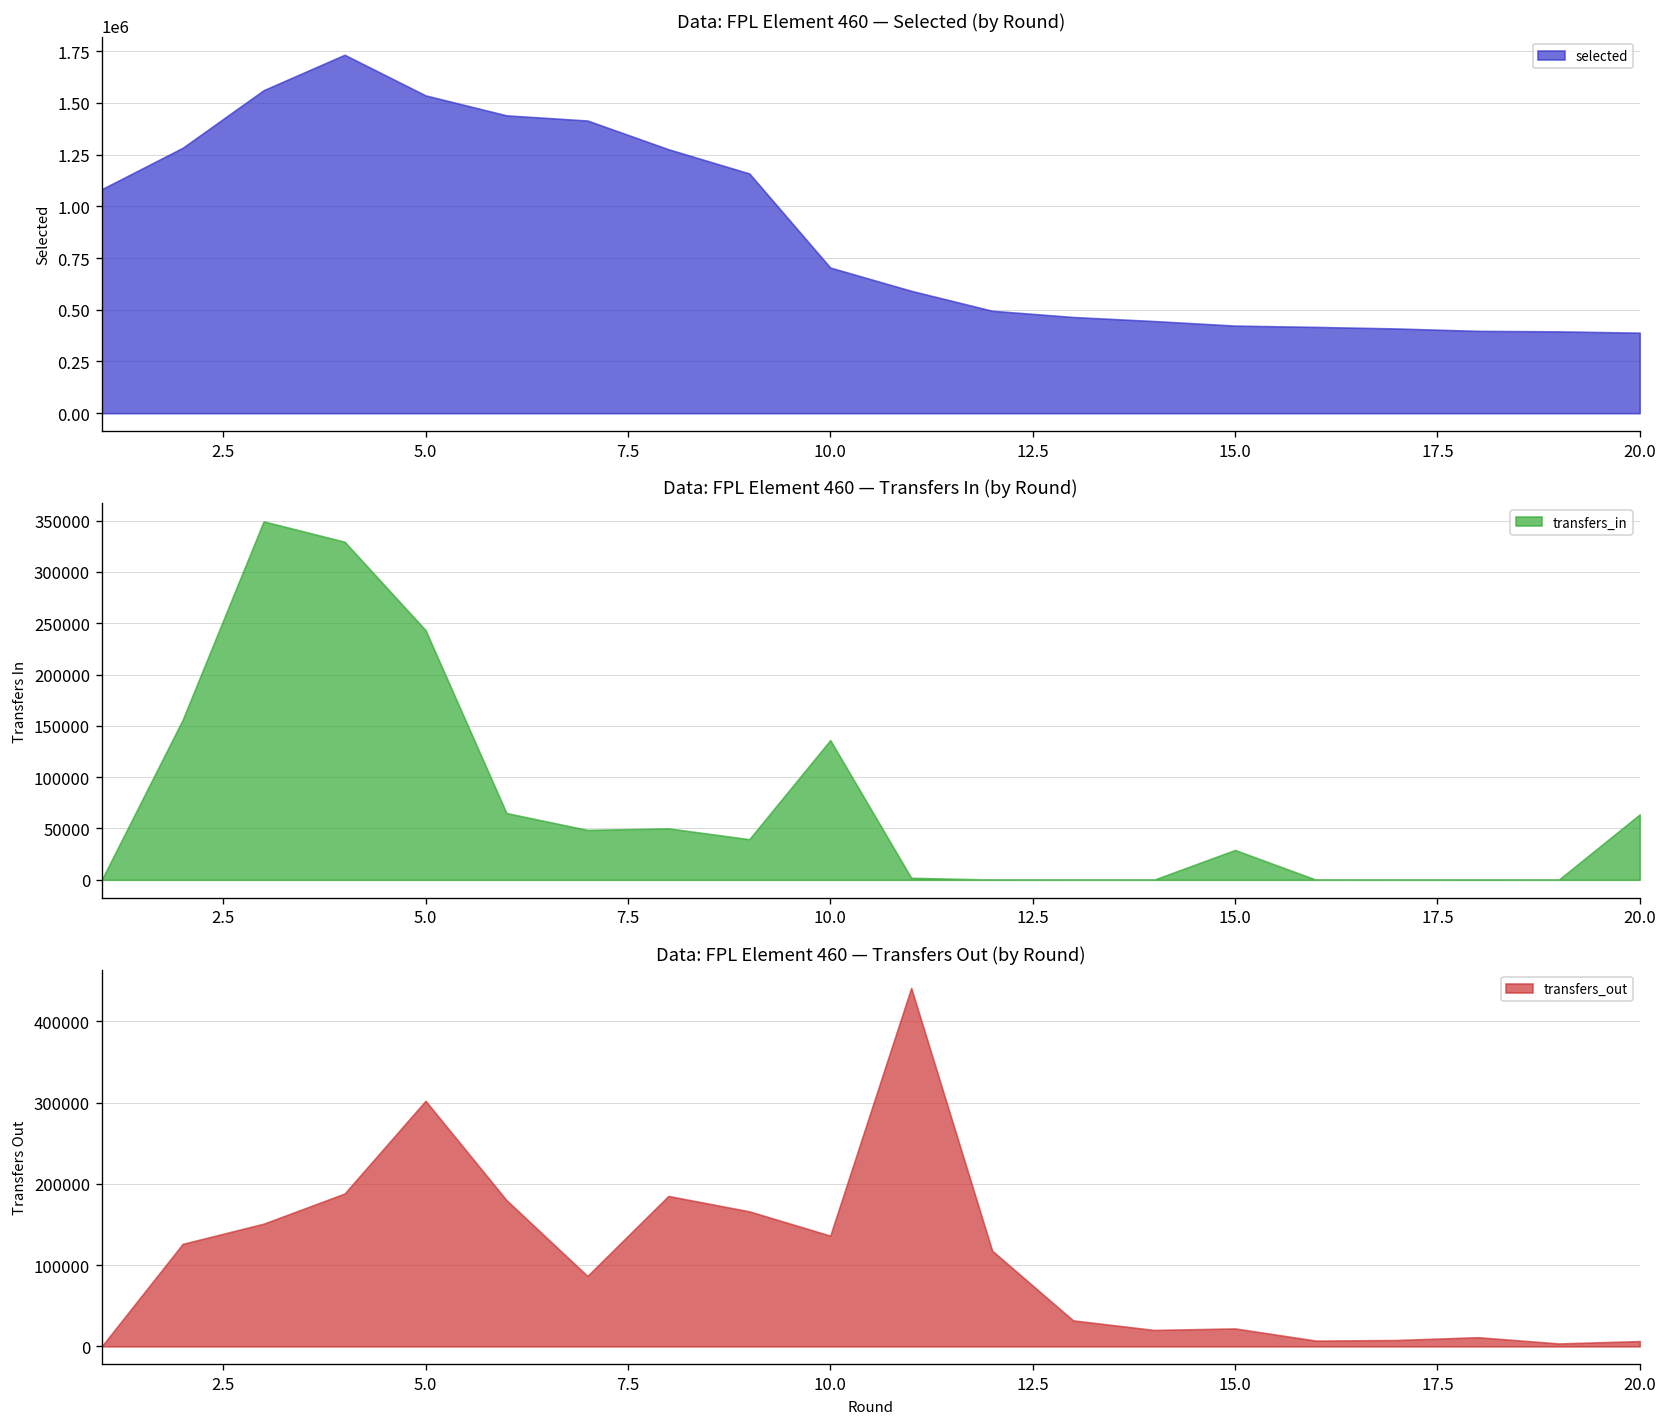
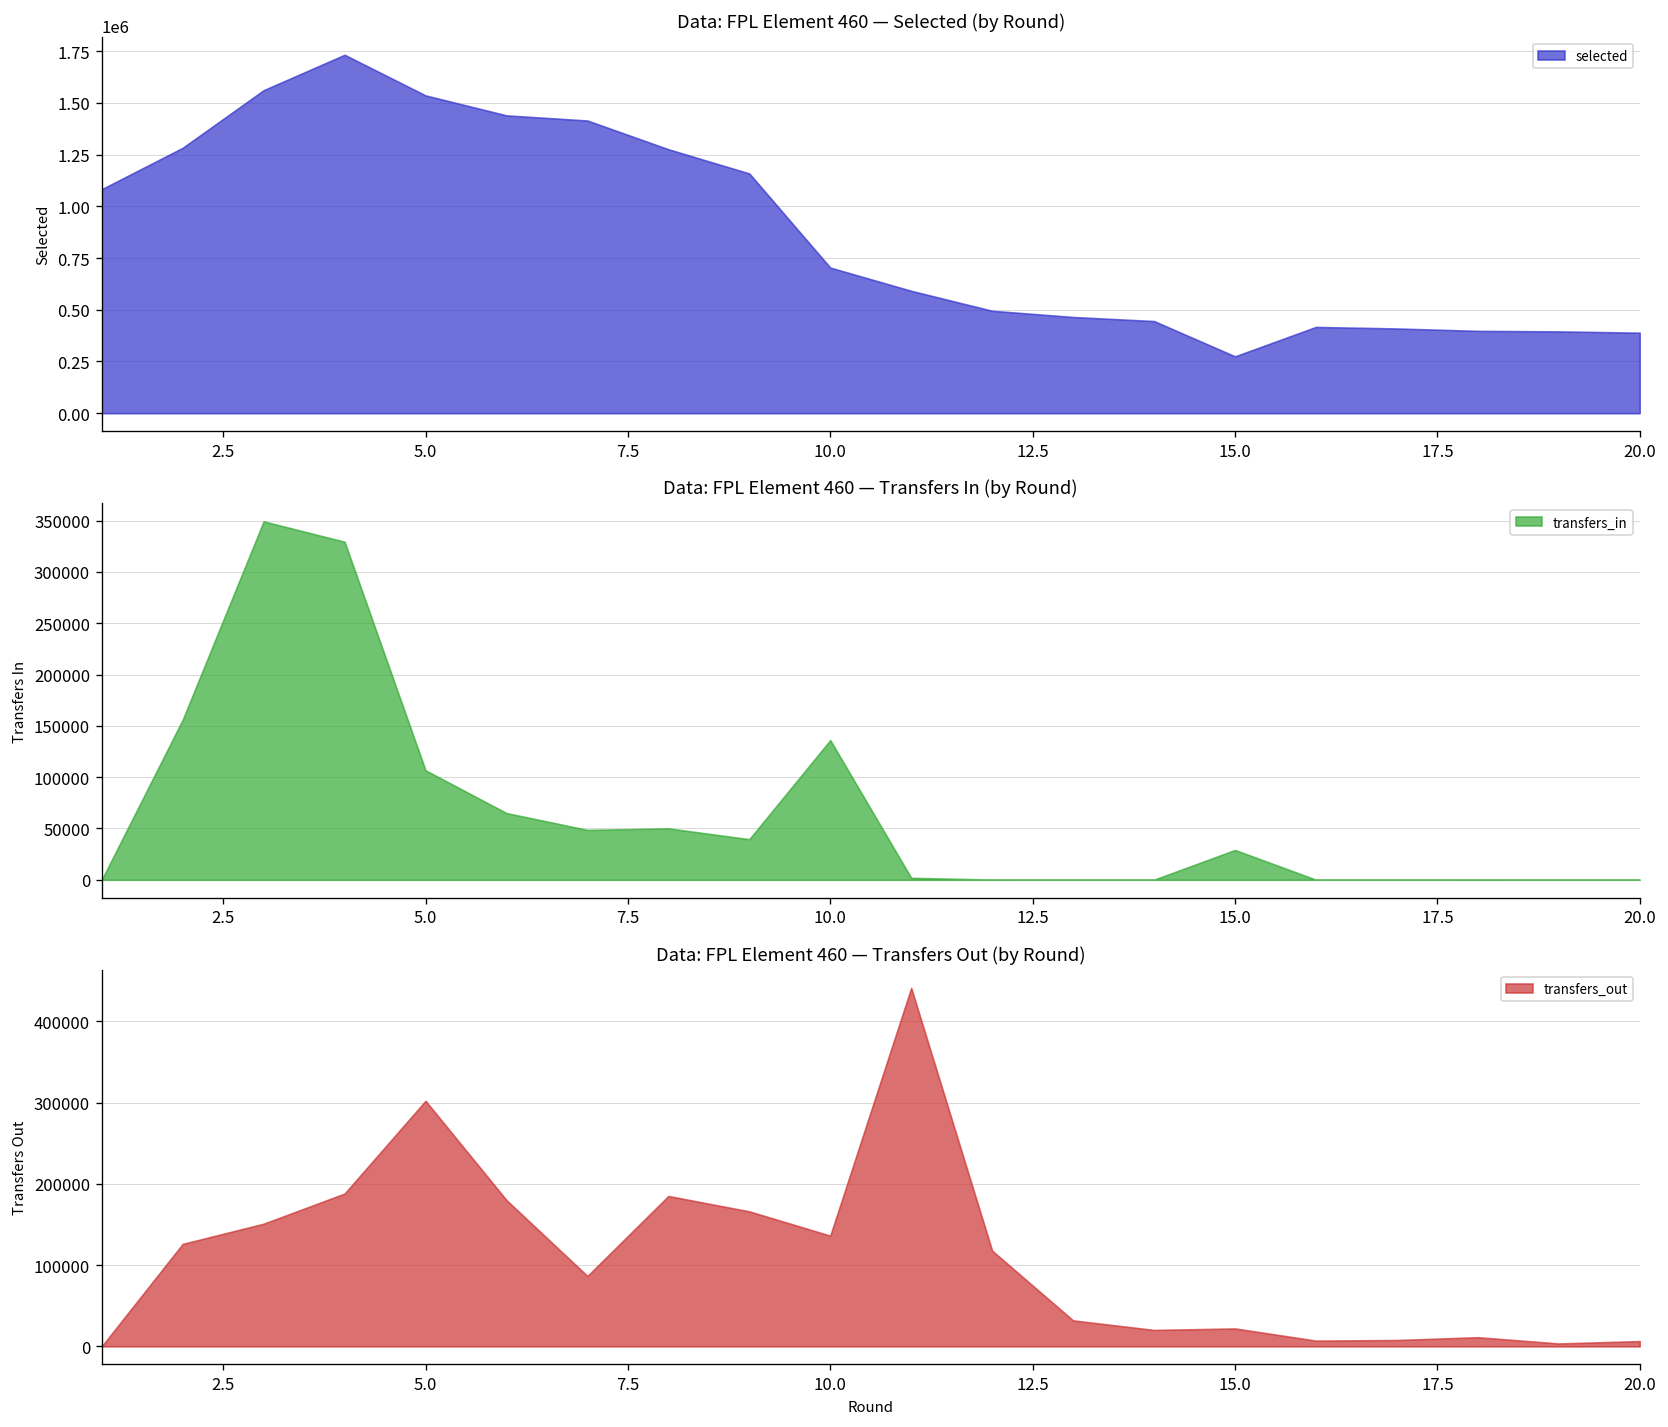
Data: FPL Element 460 — Selected (by Round), 15.0: 420000 -> 270000
Data: FPL Element 460 — Transfers In (by Round), 5.0: 240000 -> 110000
Data: FPL Element 460 — Transfers In (by Round), 20.0: 60000 -> 0
